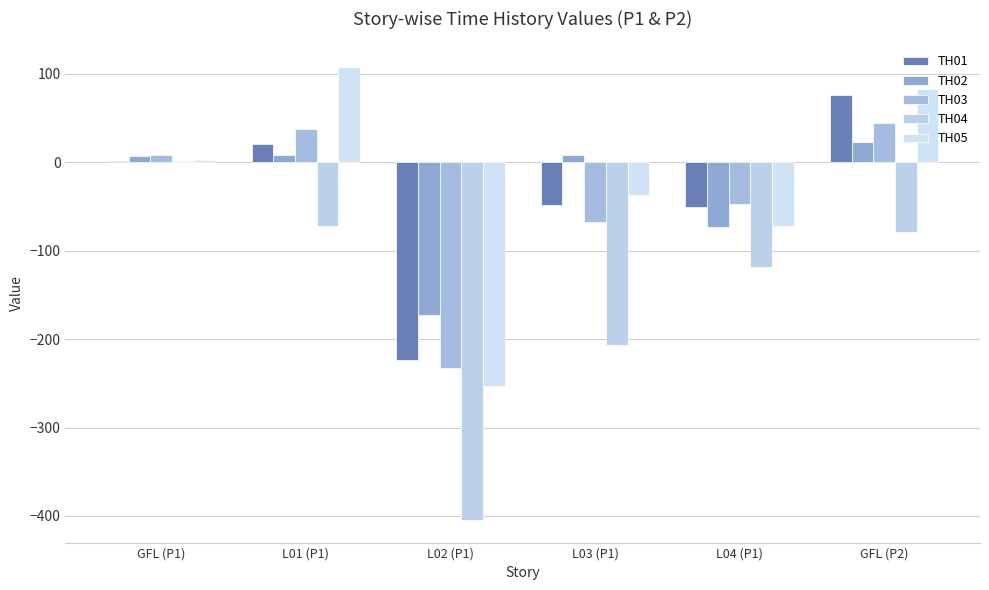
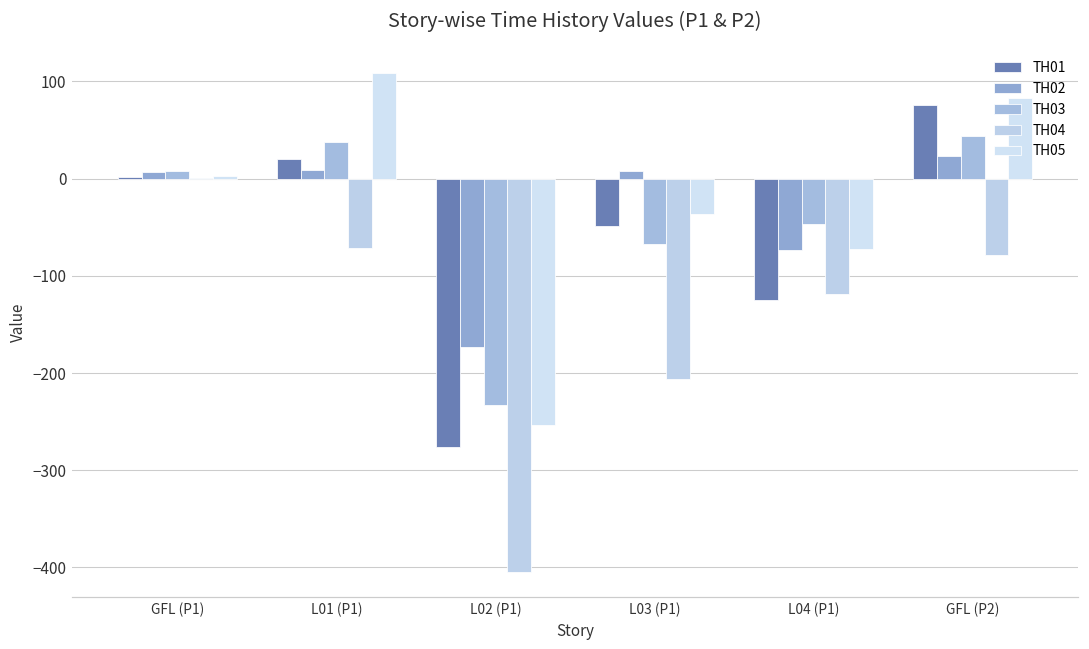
TH01, L02 (P1): -220 -> -280
TH01, L04 (P1): -50 -> -130
